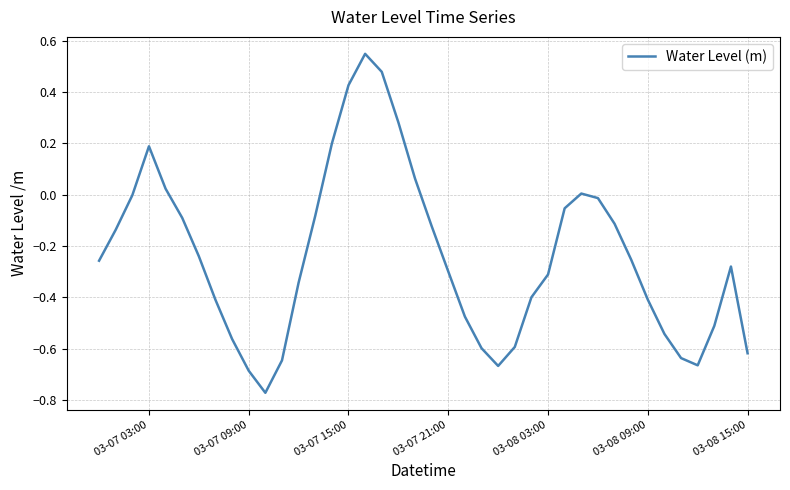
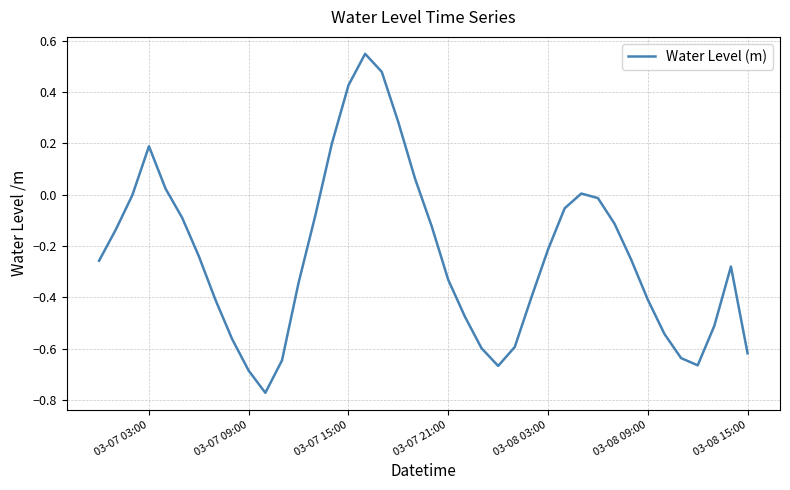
03-07 21:00: -0.30 -> -0.33
03-08 03:00: -0.31 -> -0.21
